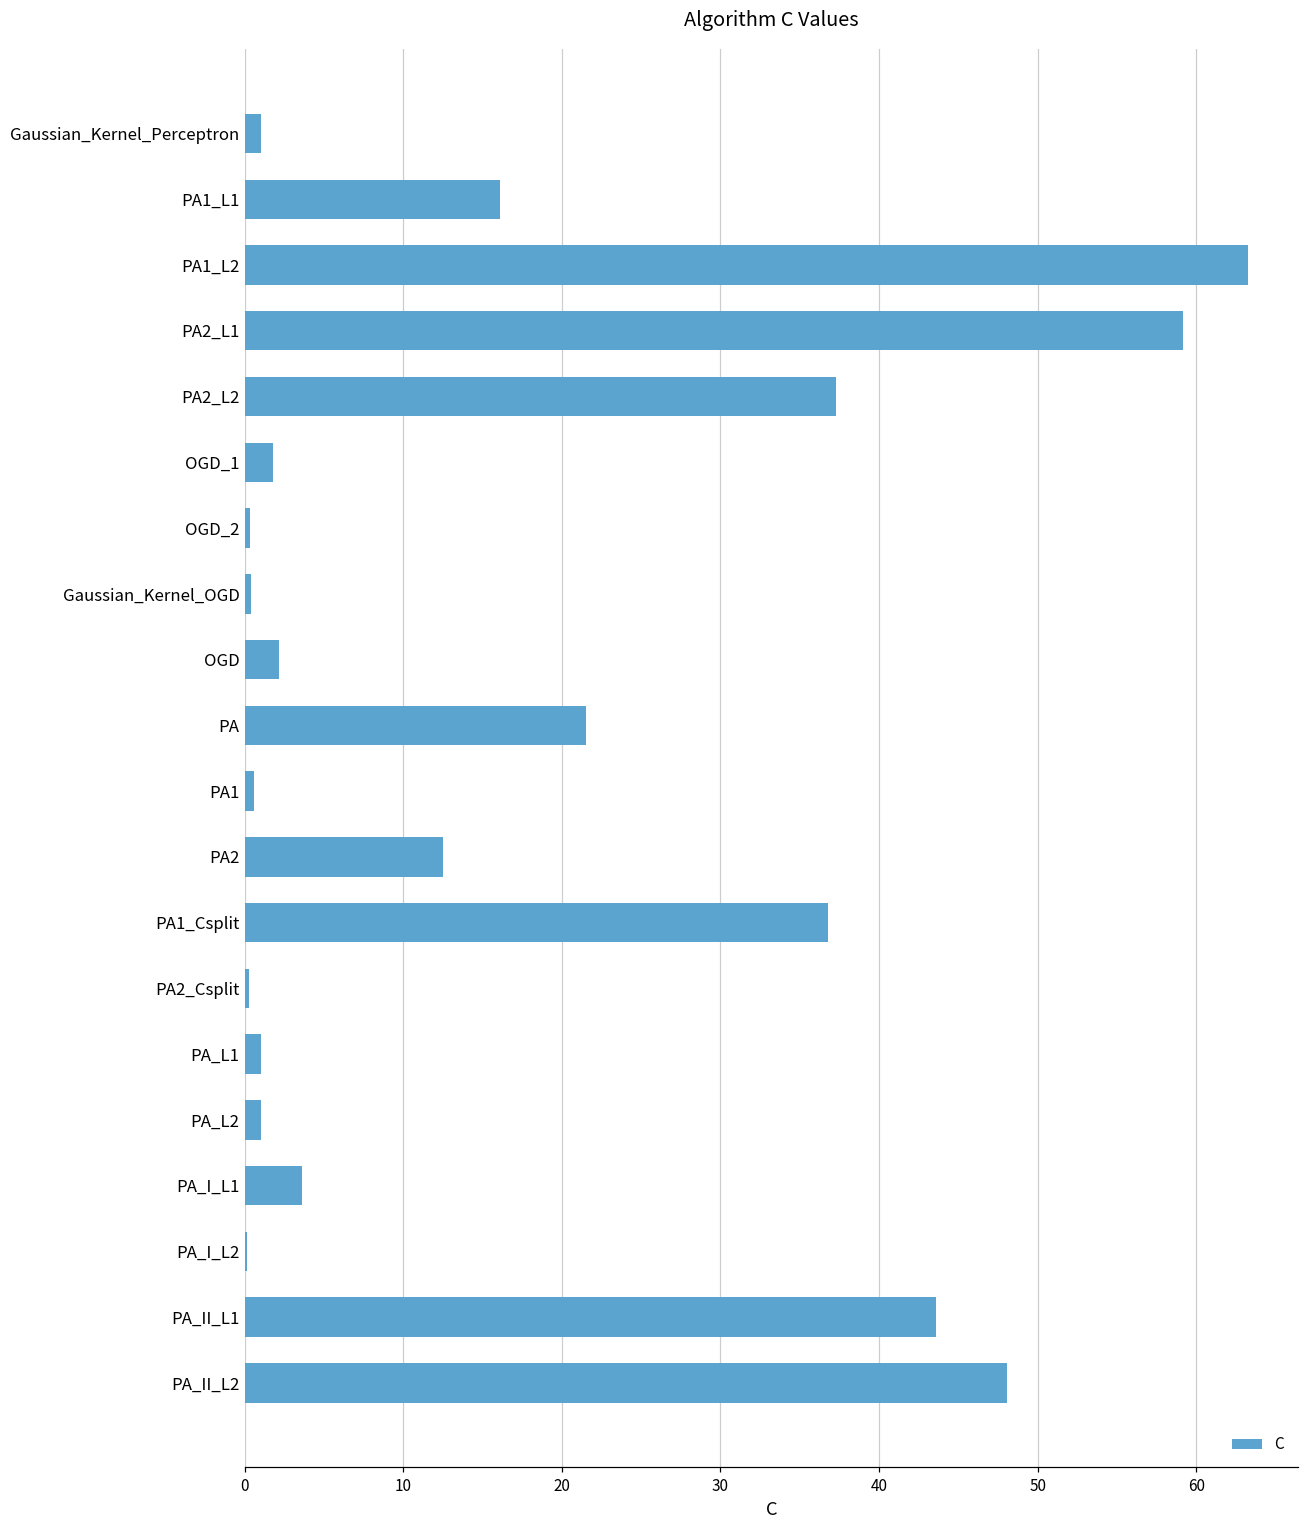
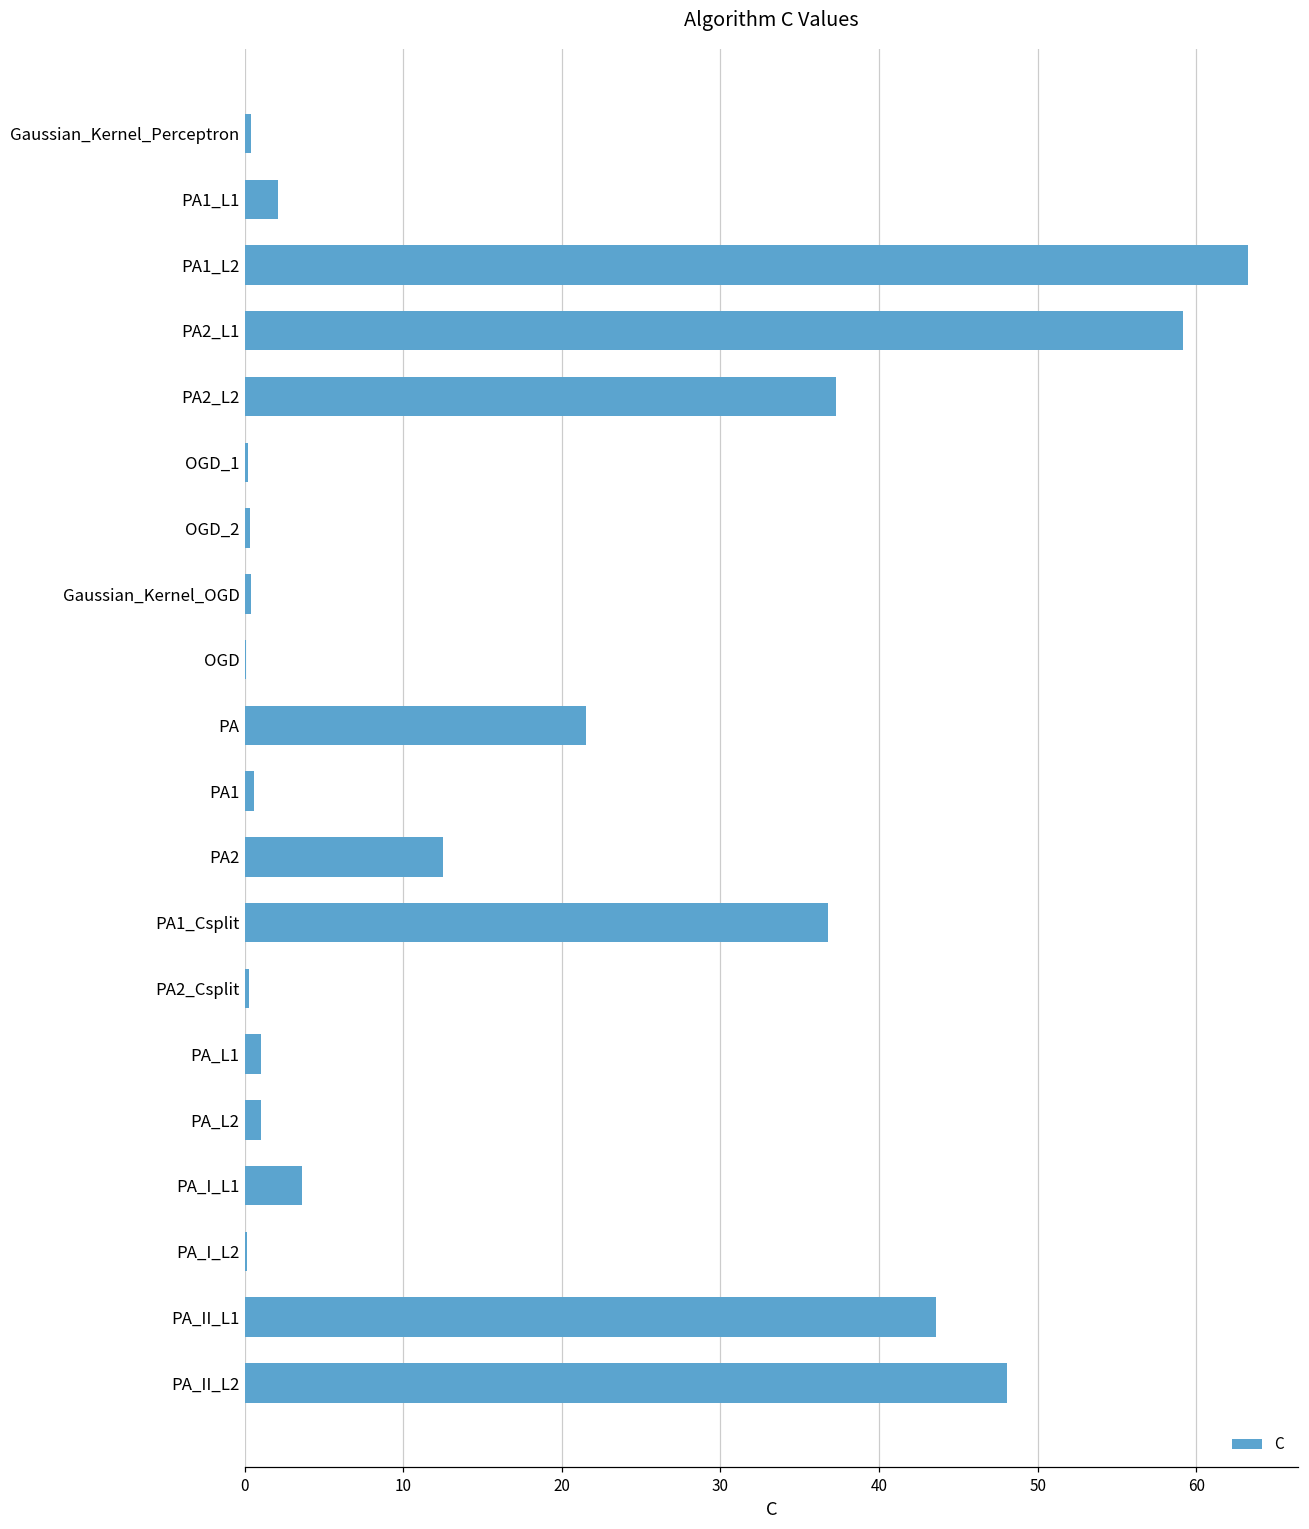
Gaussian_Kernel_Perceptron: 1.0 -> 0.4
PA1_L1: 16.1 -> 2.1
OGD_1: 1.8 -> 0.2
OGD: 2.2 -> 0.1
